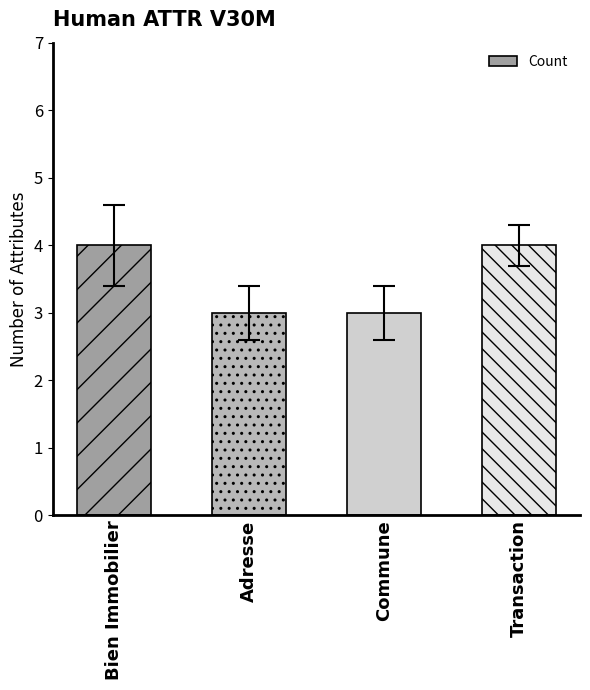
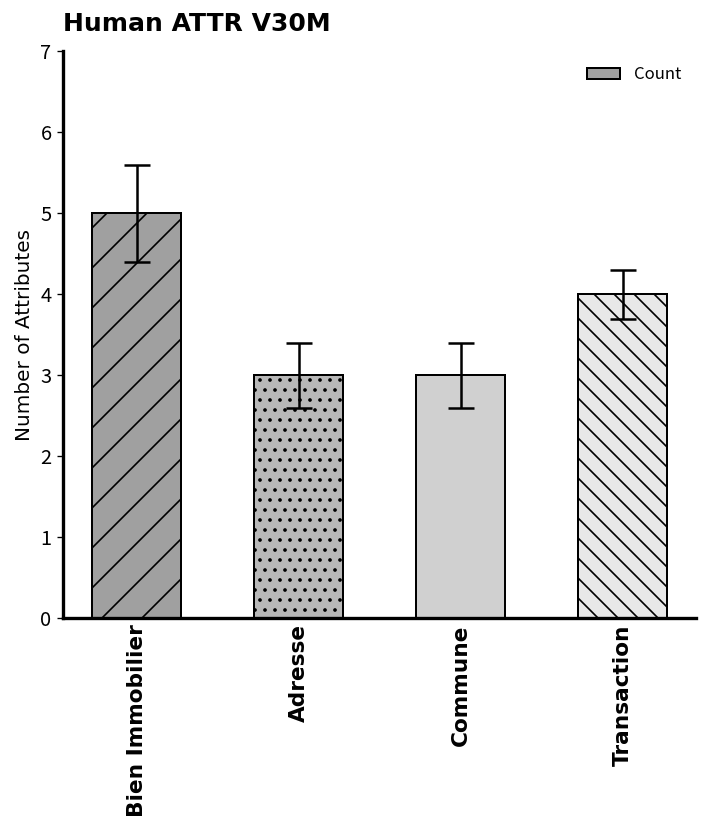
Count, Bien Immobilier: 4 -> 5
